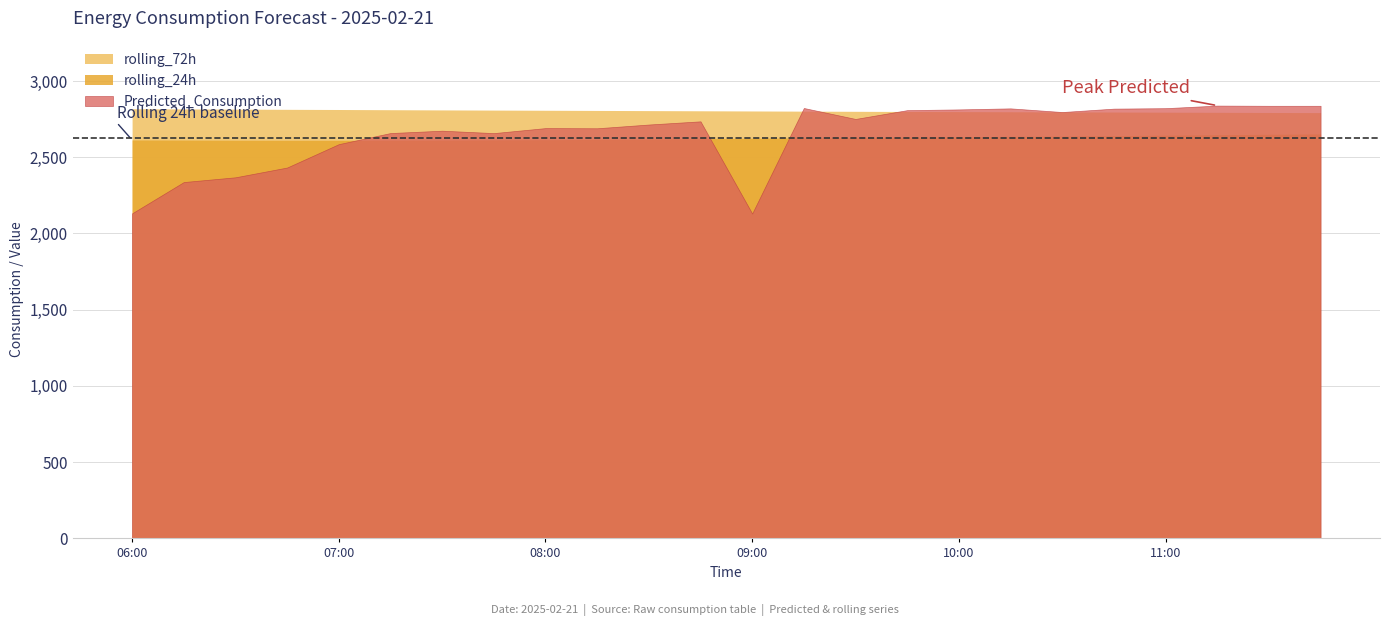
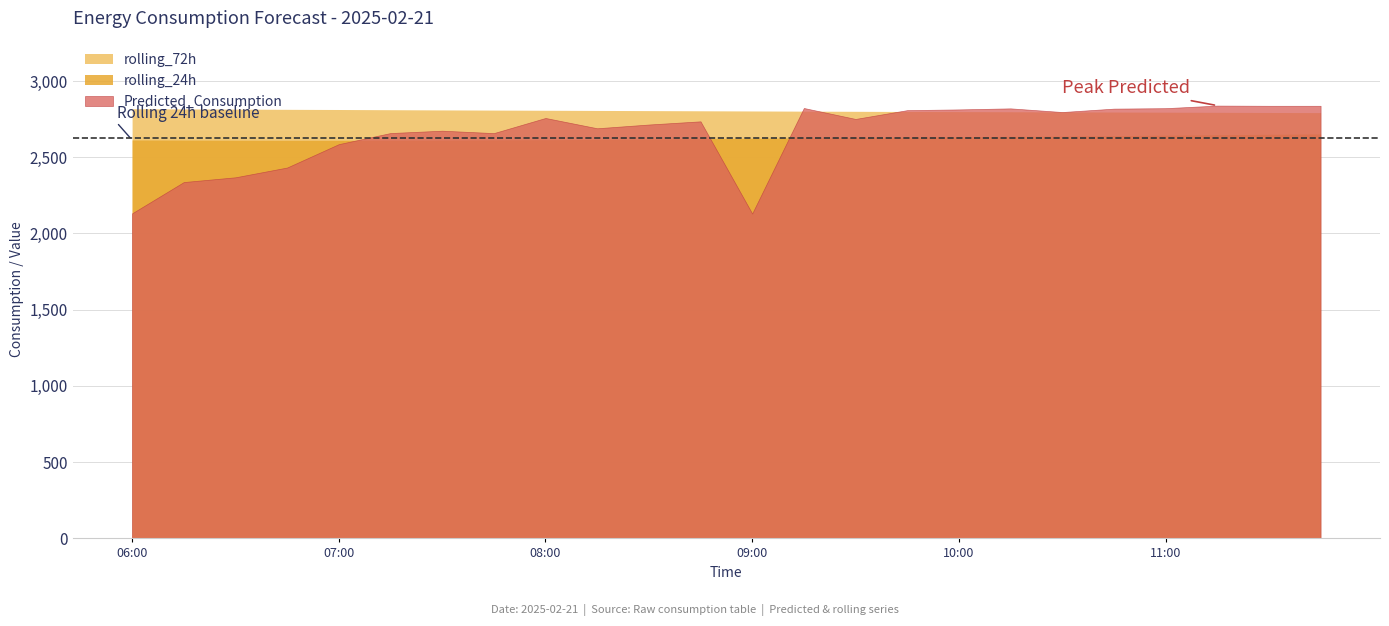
Predicted_Consumption, 08:00: 2,690 -> 2,760
